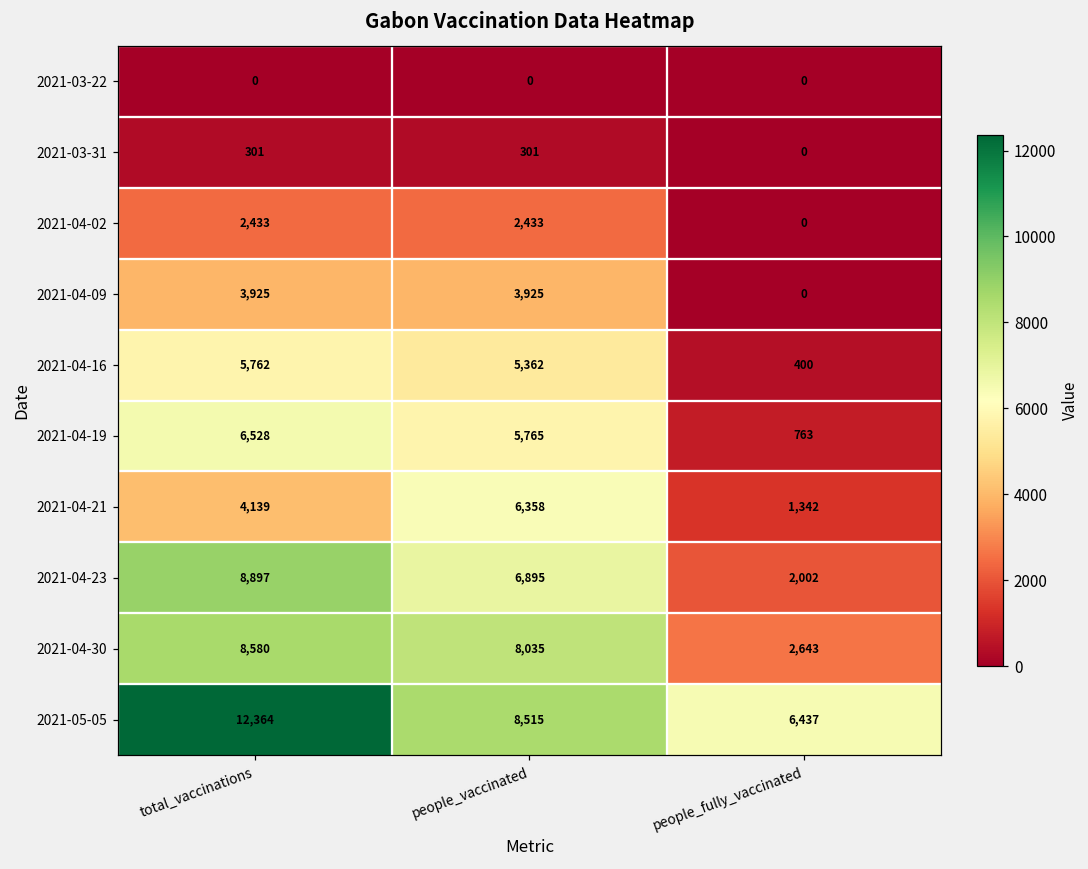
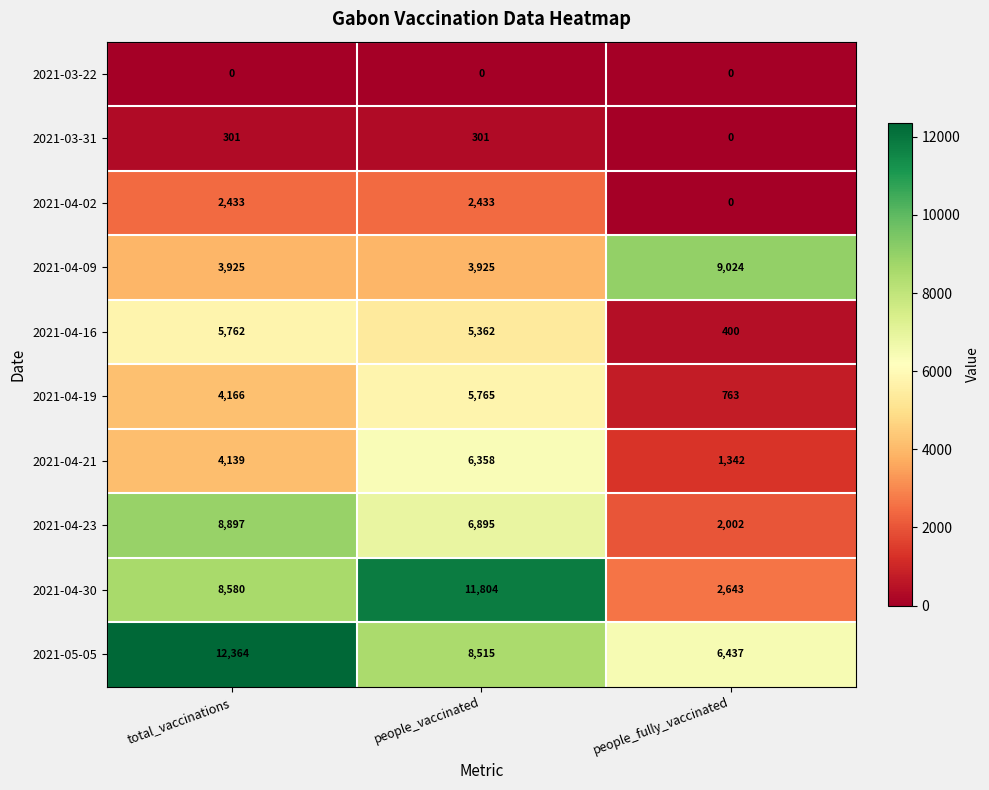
2021-04-09, people_fully_vaccinated: 0 -> 9,024
2021-04-19, total_vaccinations: 6,528 -> 4,166
2021-04-30, people_vaccinated: 8,035 -> 11,804
